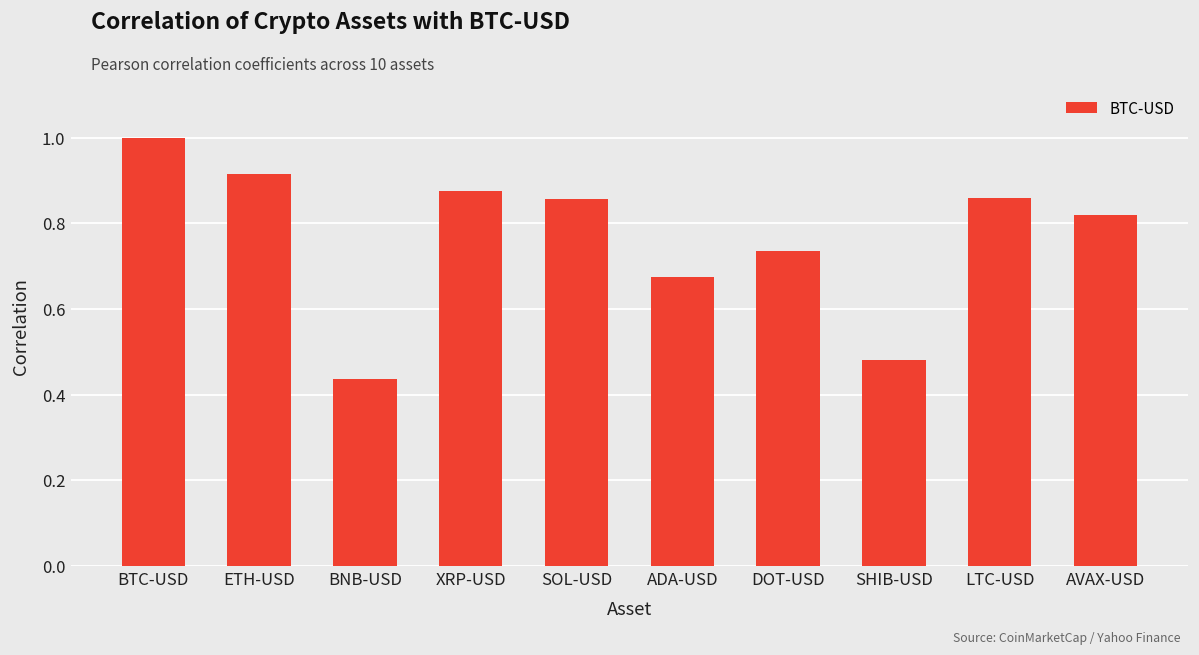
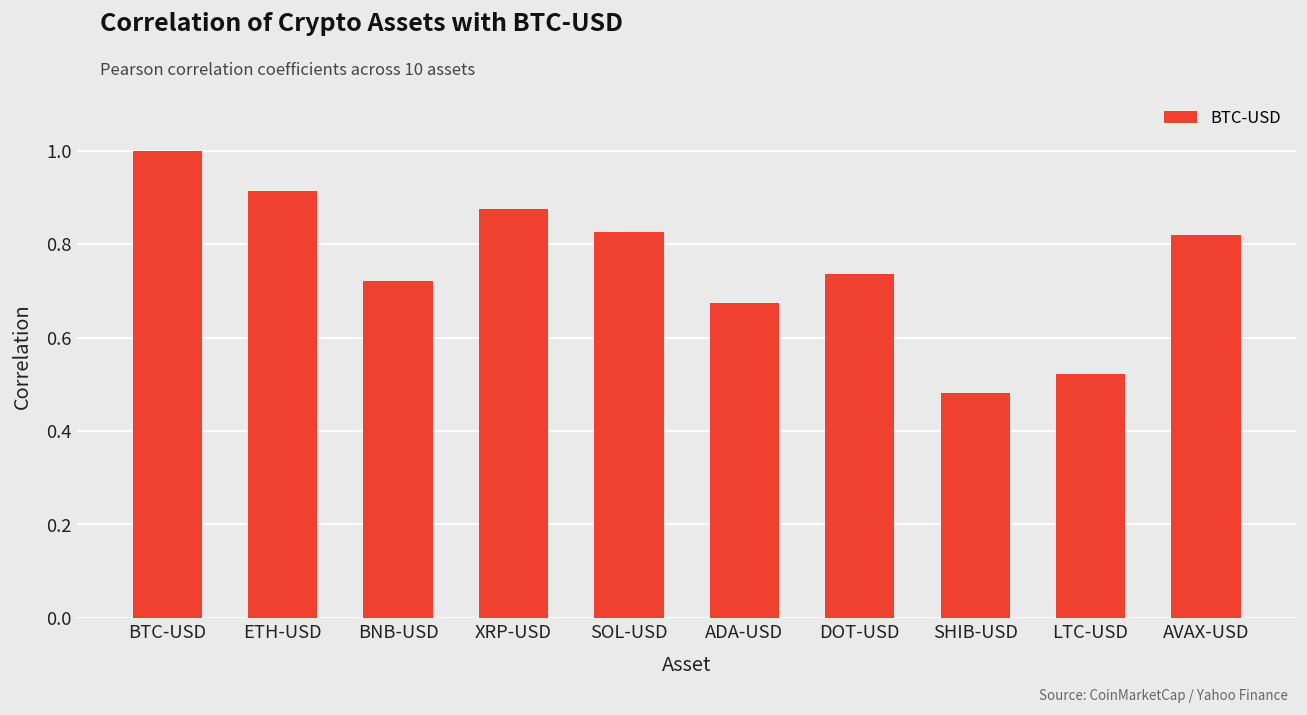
BNB-USD: 0.44 -> 0.72
SOL-USD: 0.86 -> 0.83
LTC-USD: 0.86 -> 0.52
